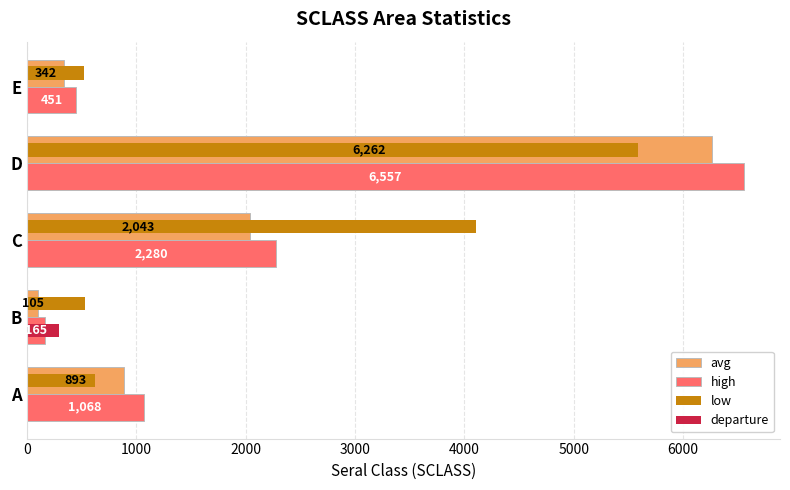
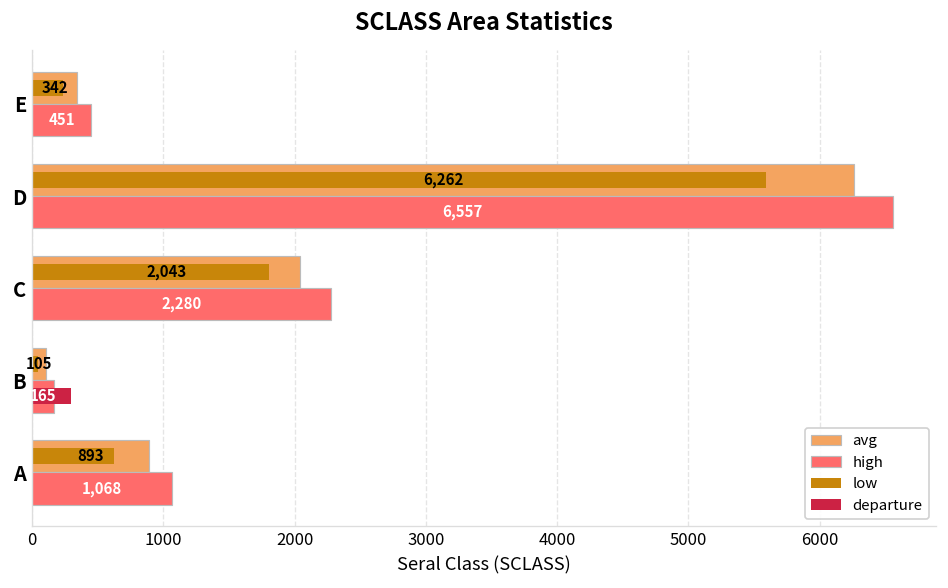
low, E: 520 -> 230
low, C: 4100 -> 1810
low, B: 530 -> 50
